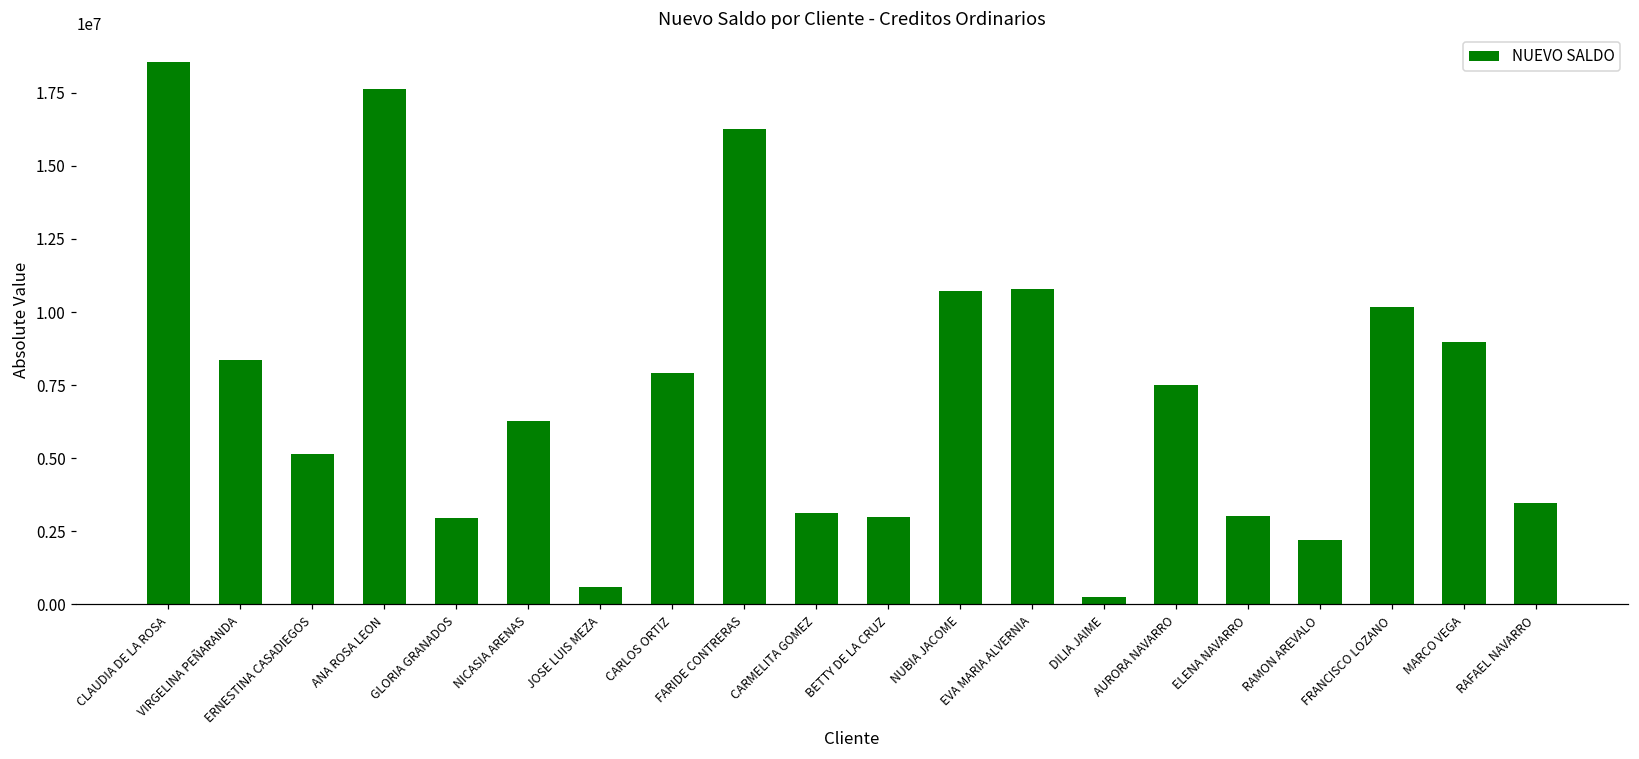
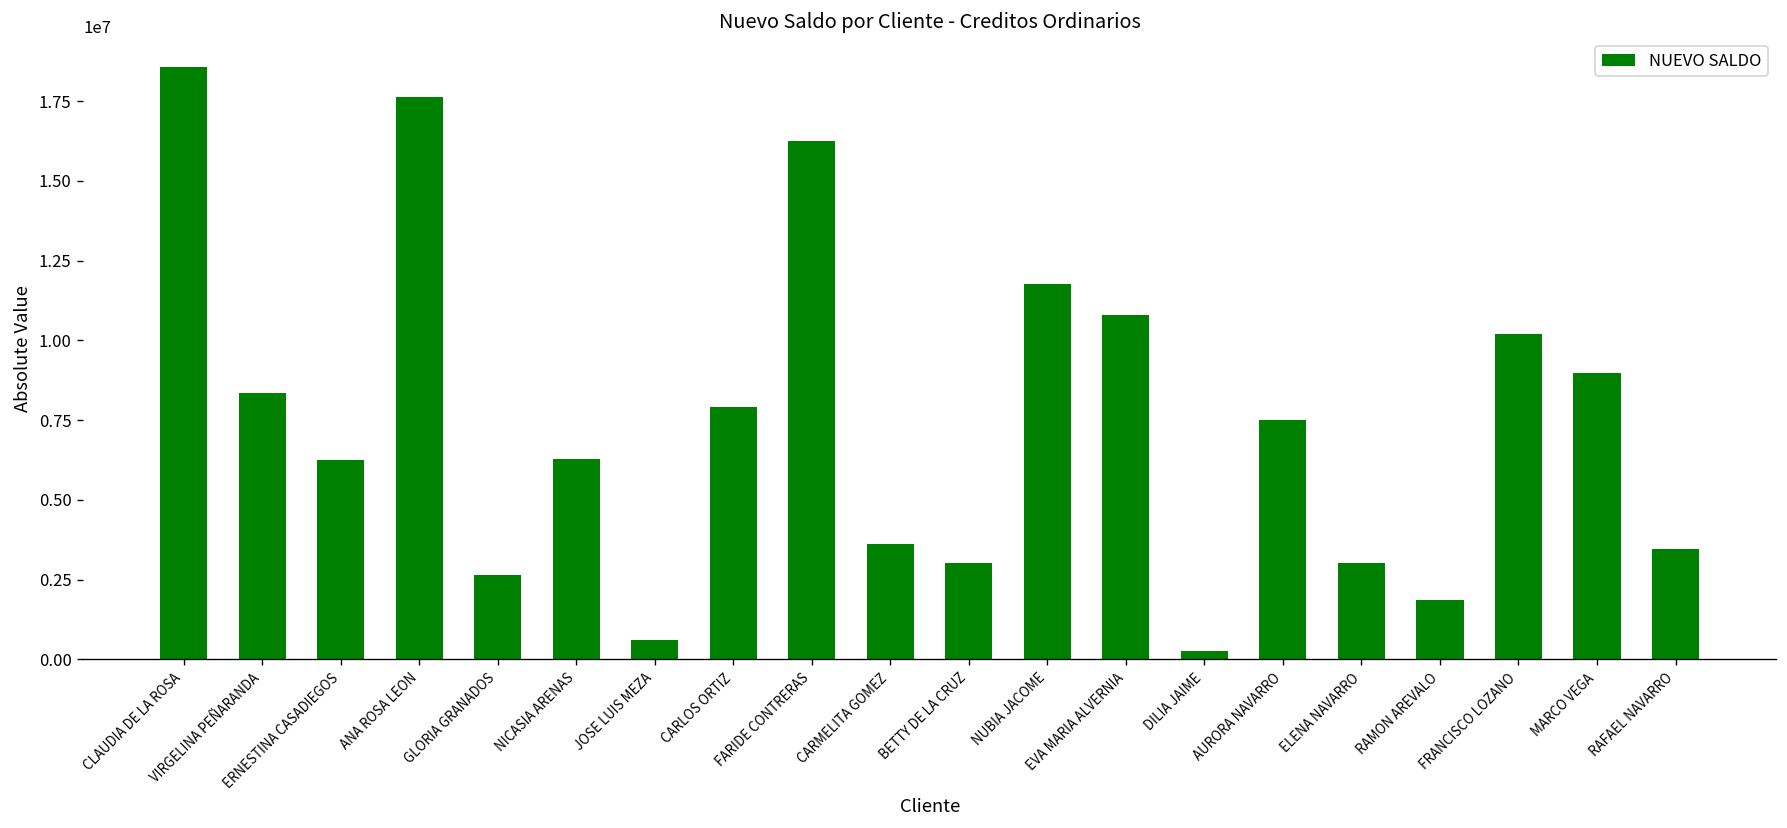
ERNESTINA CASADIEGOS: 5200000 -> 6200000
GLORIA GRANADOS: 2900000 -> 2600000
CARMELITA GOMEZ: 3100000 -> 3600000
NUBIA JACOME: 10700000 -> 11800000
RAMON AREVALO: 2200000 -> 1900000
